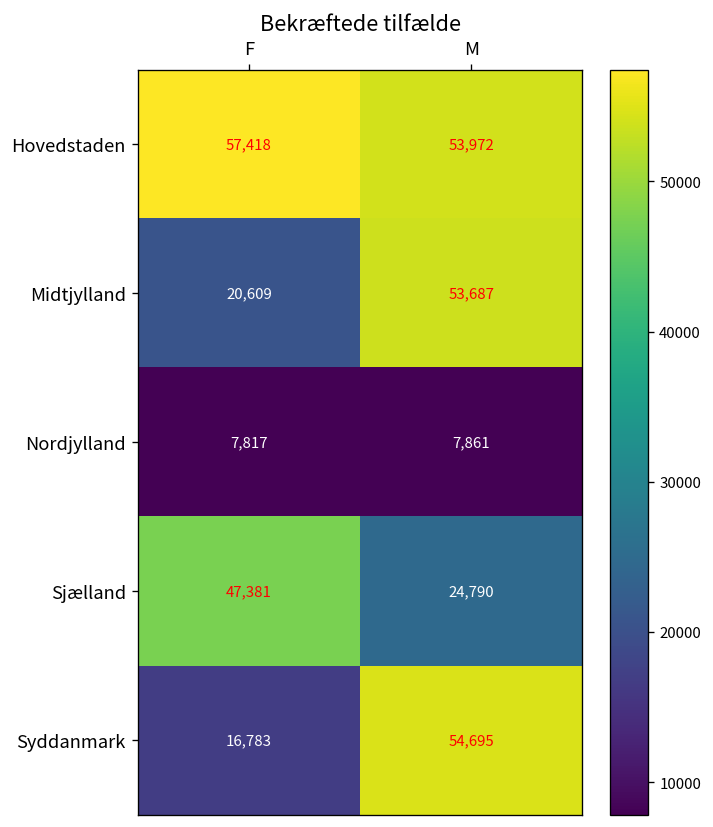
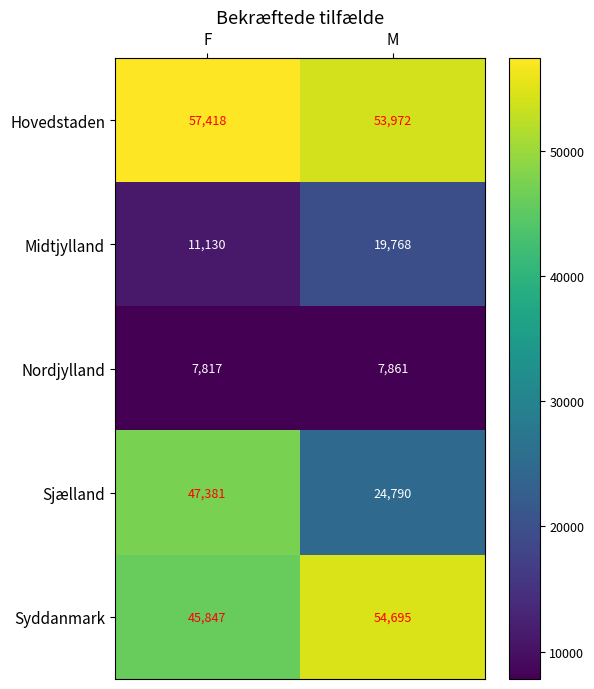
Midtjylland, F: 20,609 -> 11,130
Midtjylland, M: 53,687 -> 19,768
Syddanmark, F: 16,783 -> 45,847
